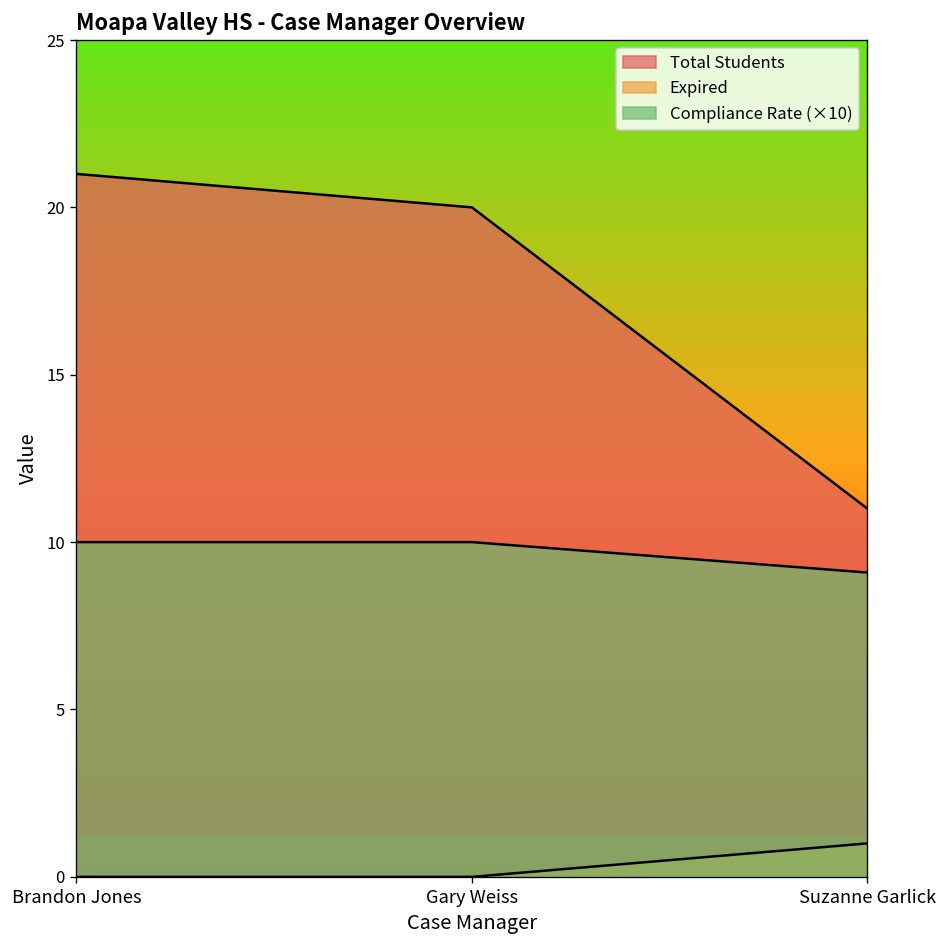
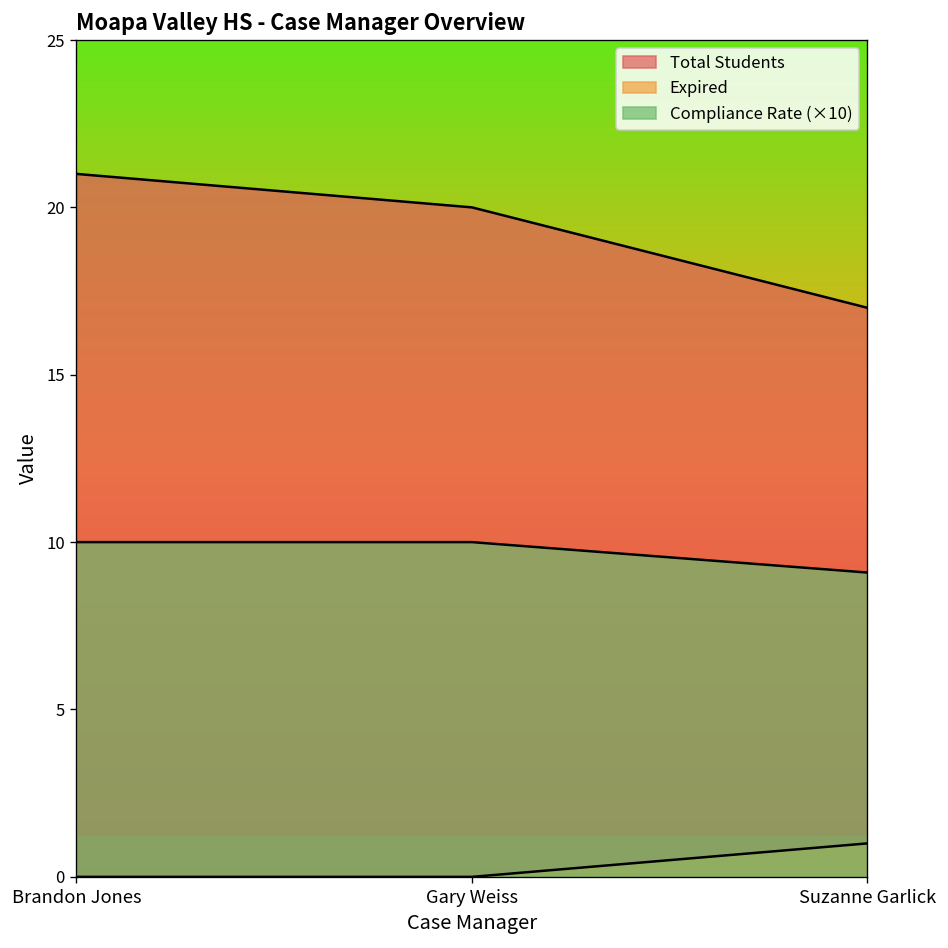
Total Students, Suzanne Garlick: 11 -> 17
